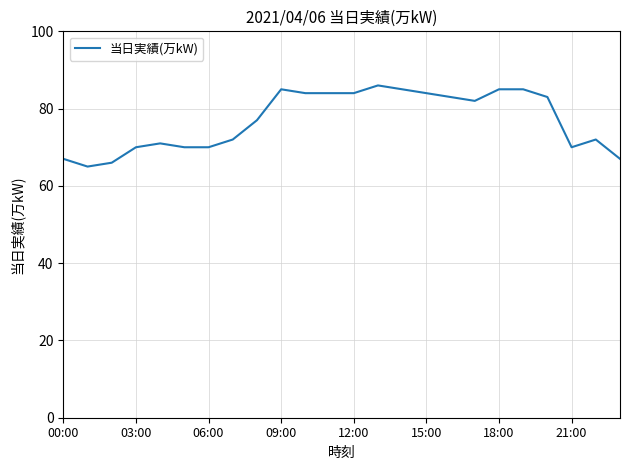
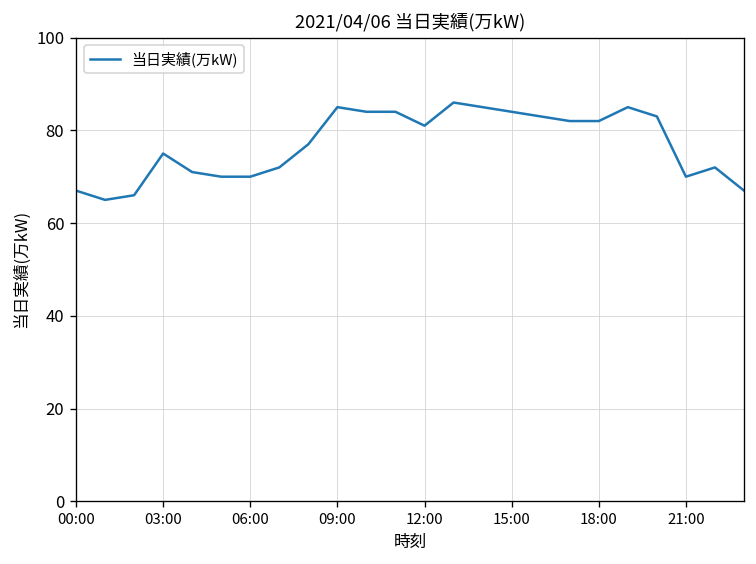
03:00: 70 -> 75
12:00: 84 -> 81
18:00: 85 -> 82
